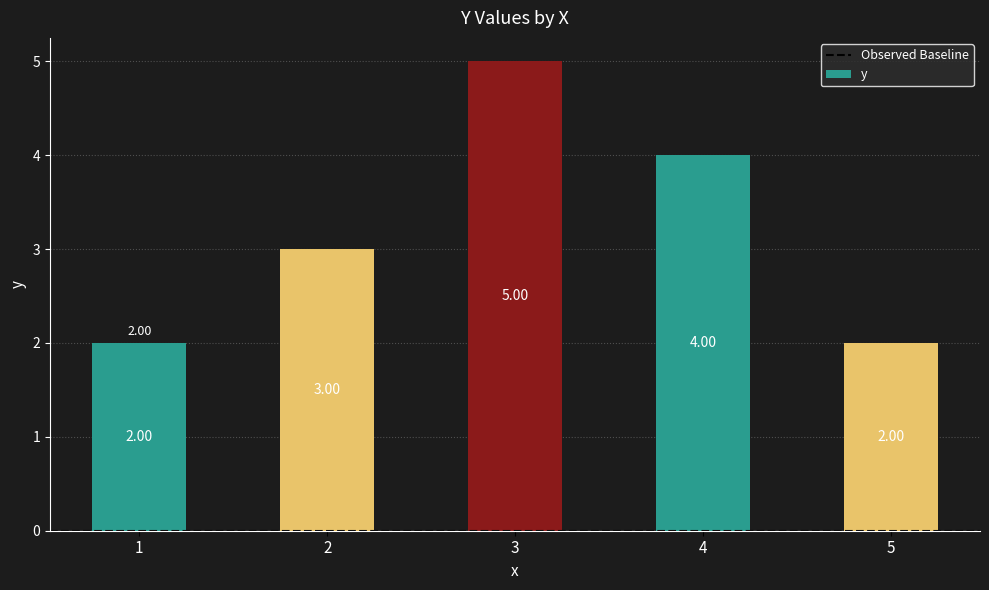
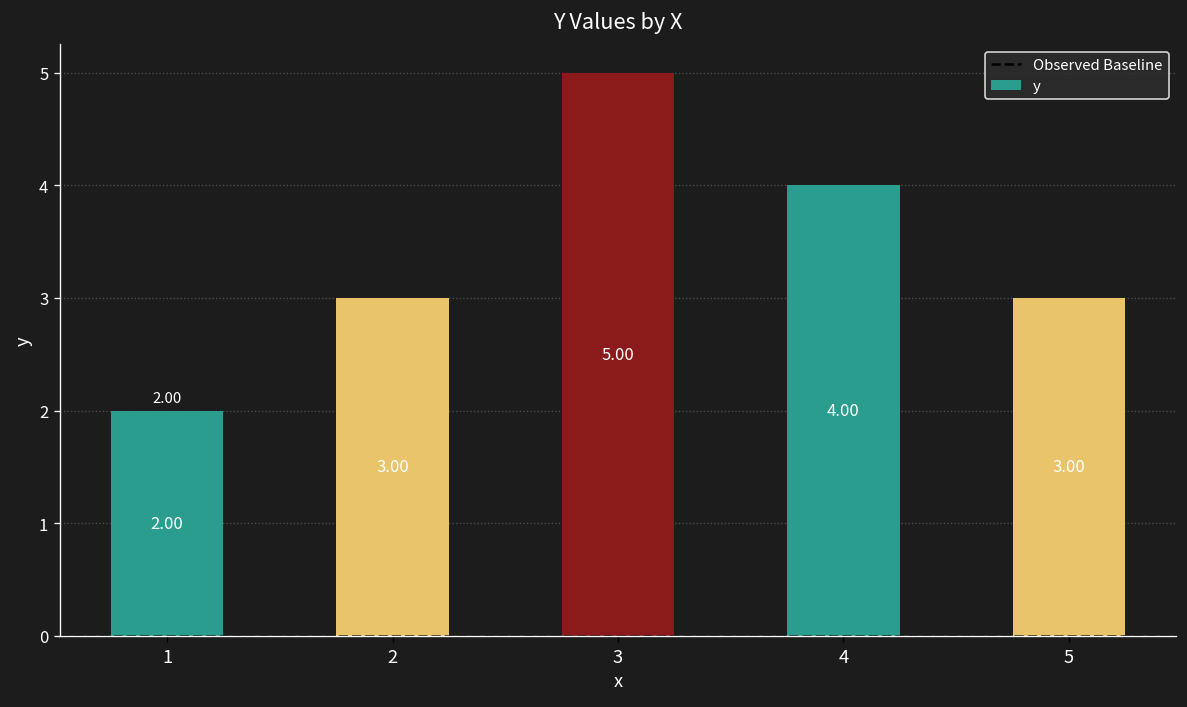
5: 2.00 -> 3.00
